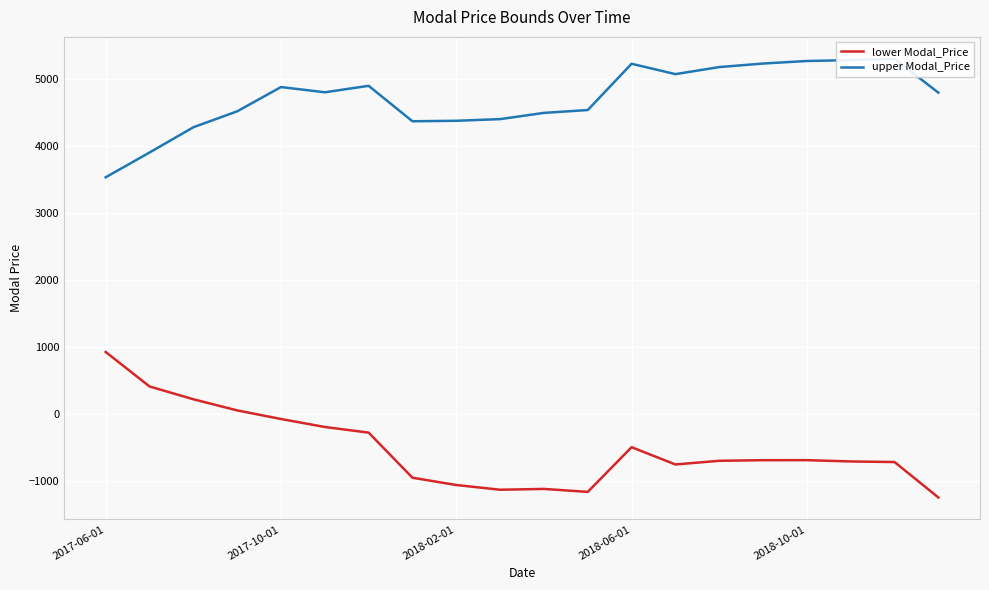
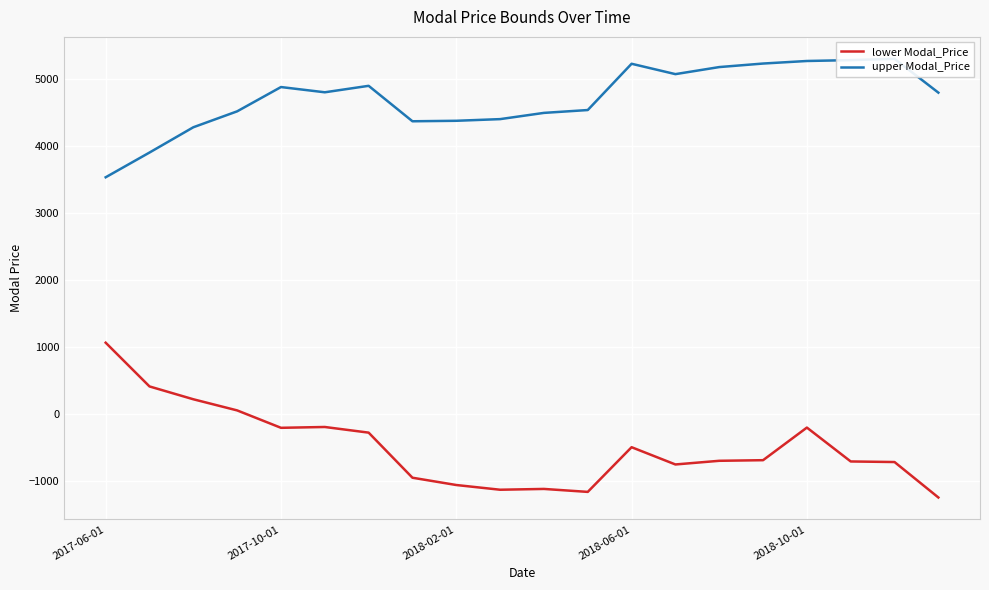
lower Modal_Price, 2017-06-01: 900 -> 1100
lower Modal_Price, 2017-10-01: -100 -> -200
lower Modal_Price, 2018-10-01: -700 -> -200
